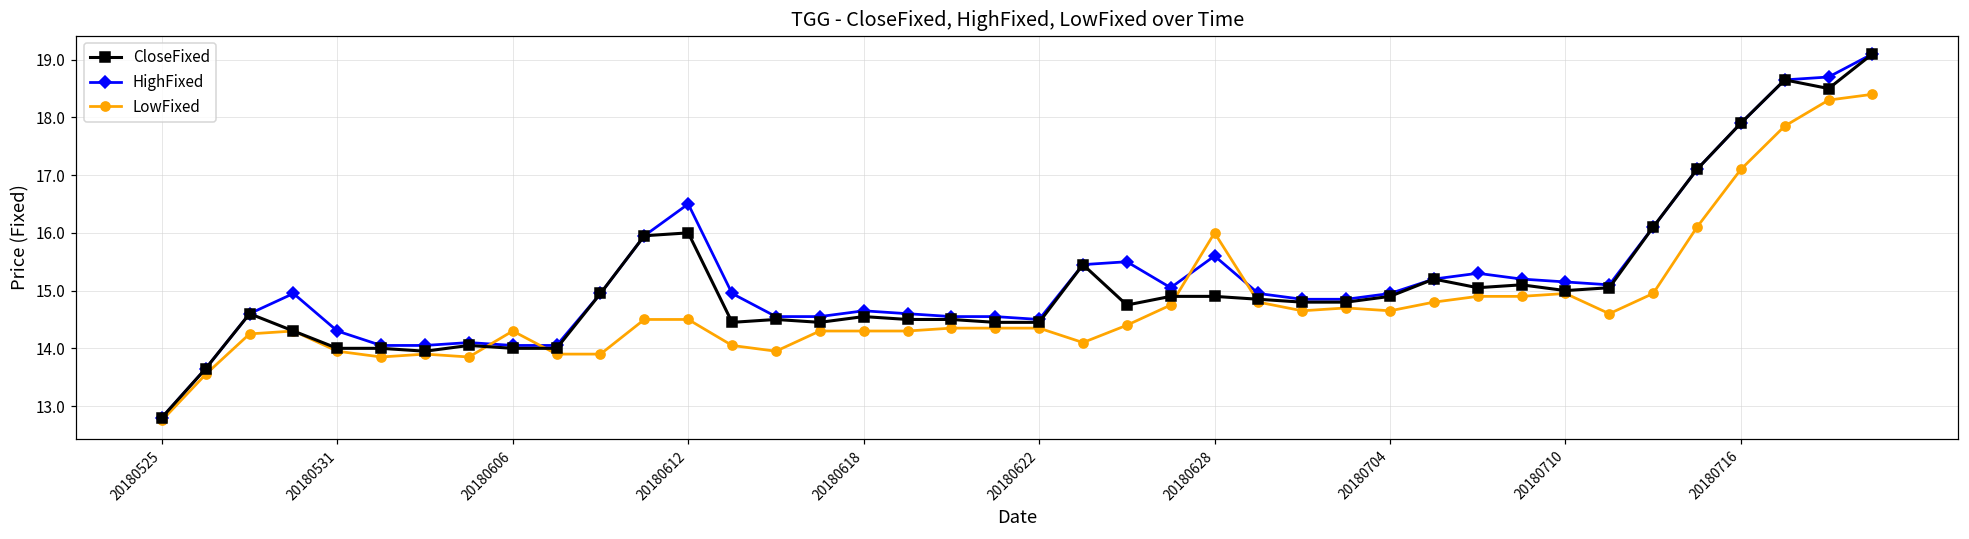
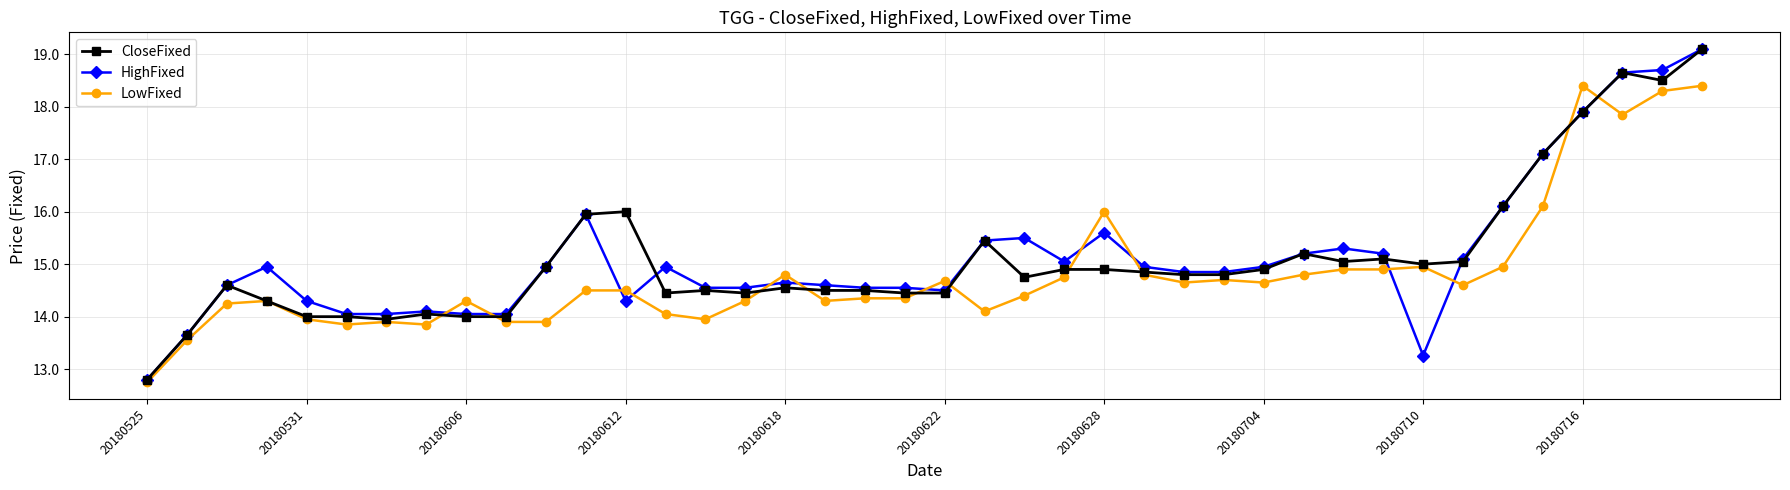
HighFixed, 20180612: 16.5 -> 14.3
LowFixed, 20180618: 14.3 -> 14.8
LowFixed, 20180622: 14.4 -> 14.7
HighFixed, 20180710: 15.2 -> 13.3
LowFixed, 20180716: 17.1 -> 18.4
